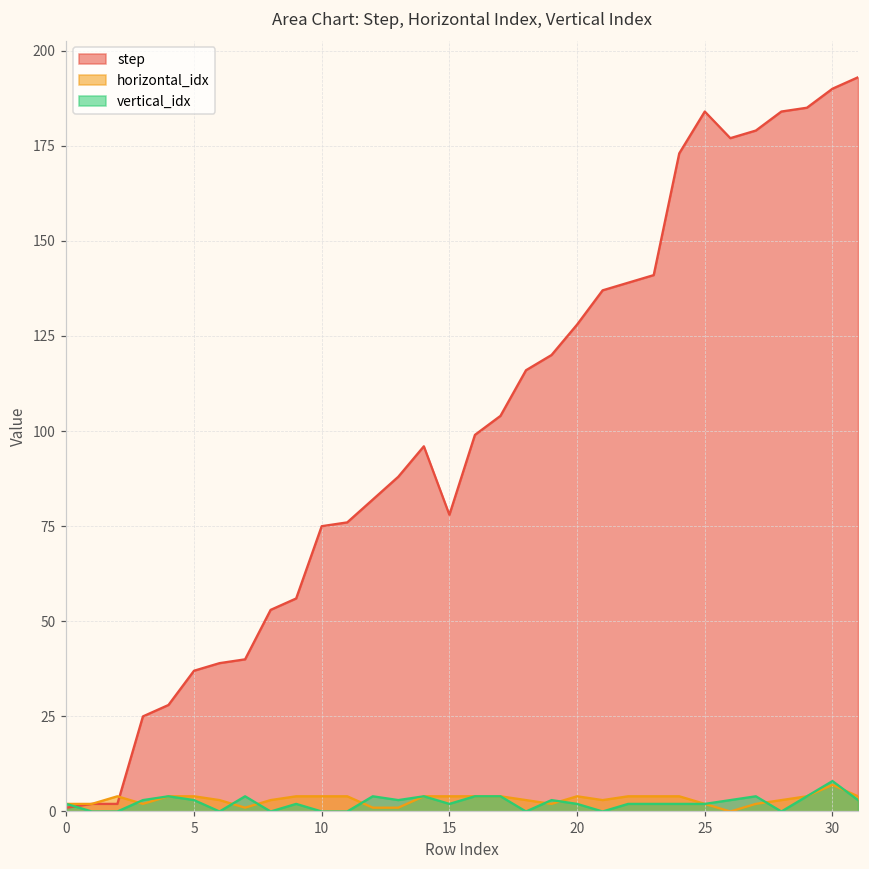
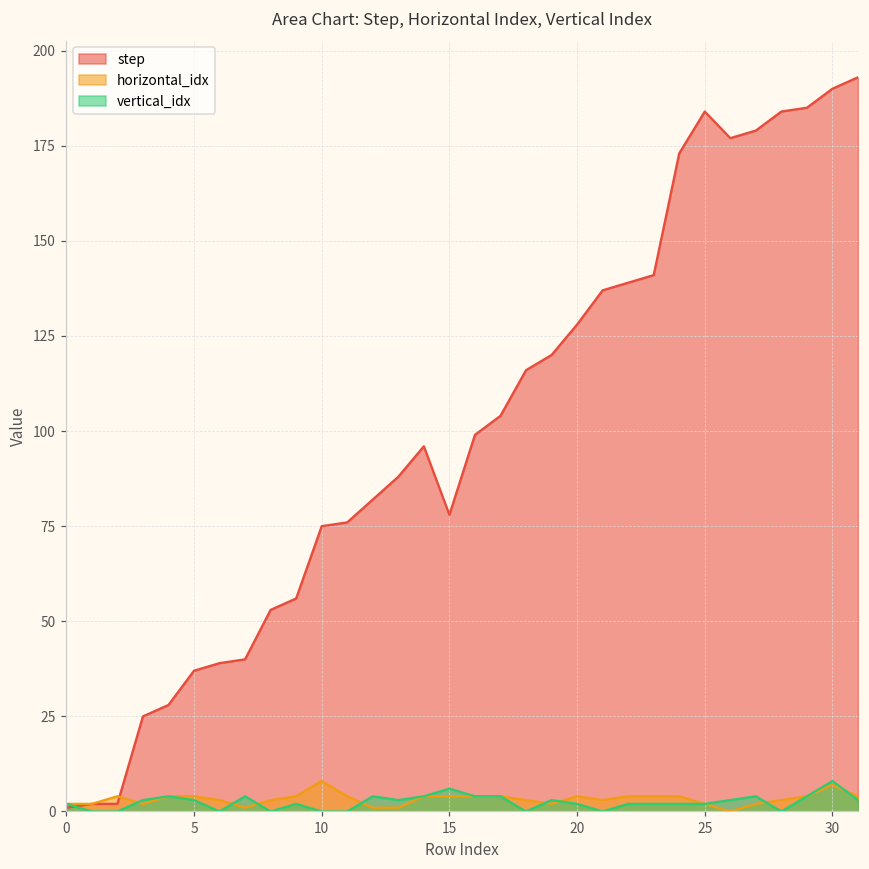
horizontal_idx, 10: 4 -> 8
vertical_idx, 15: 2 -> 6
